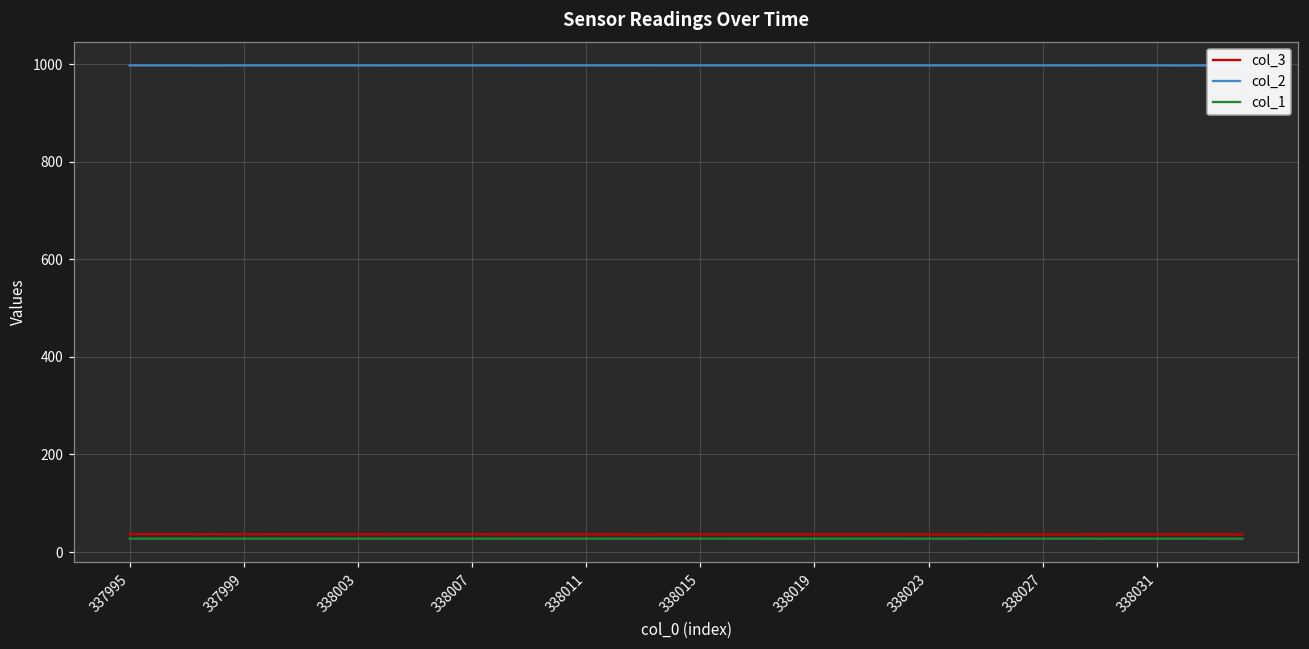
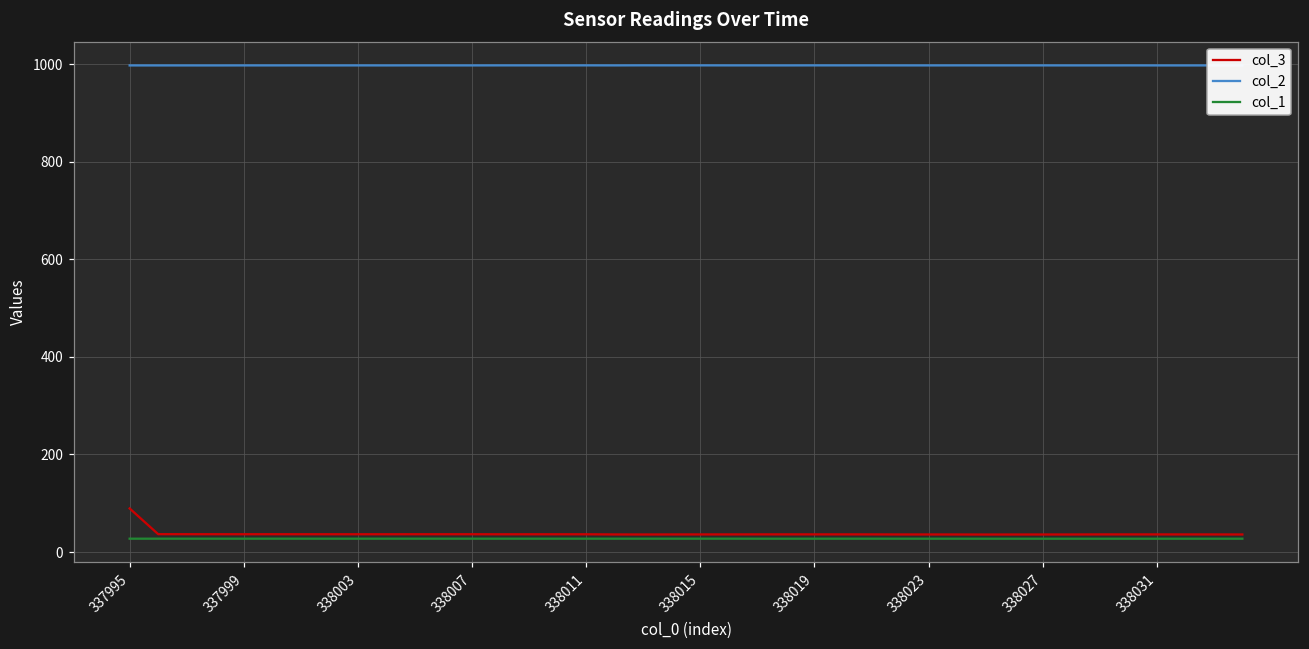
col_3, 337995: 40 -> 90
